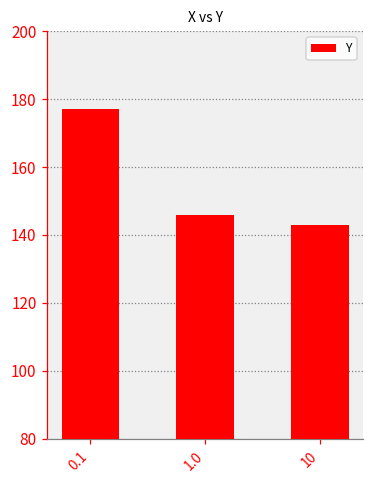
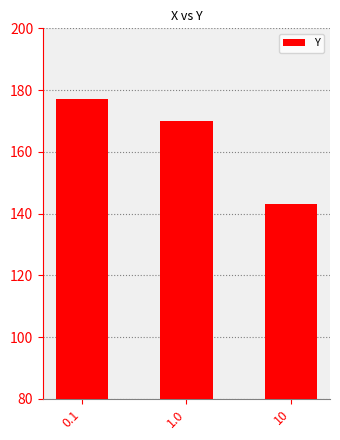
1.0: 146 -> 170
